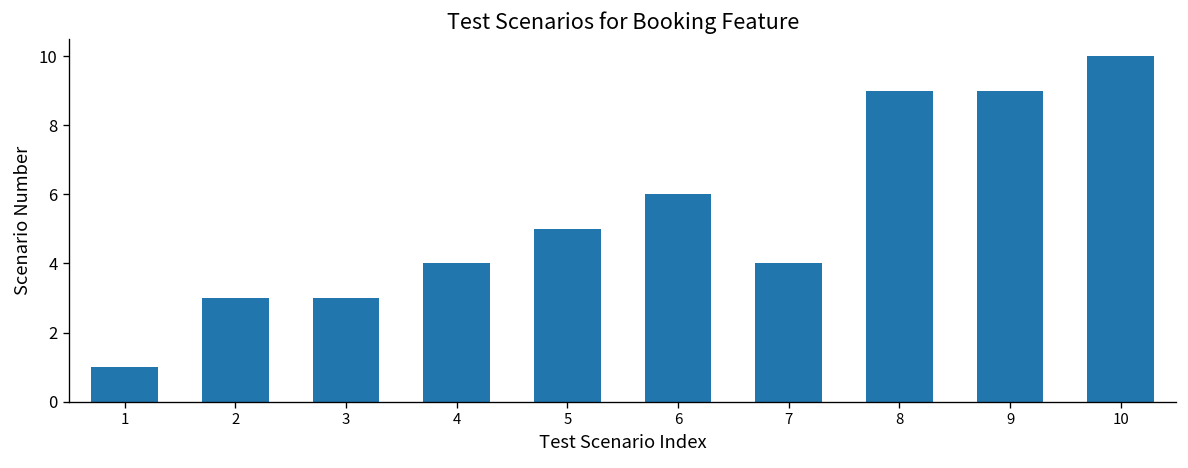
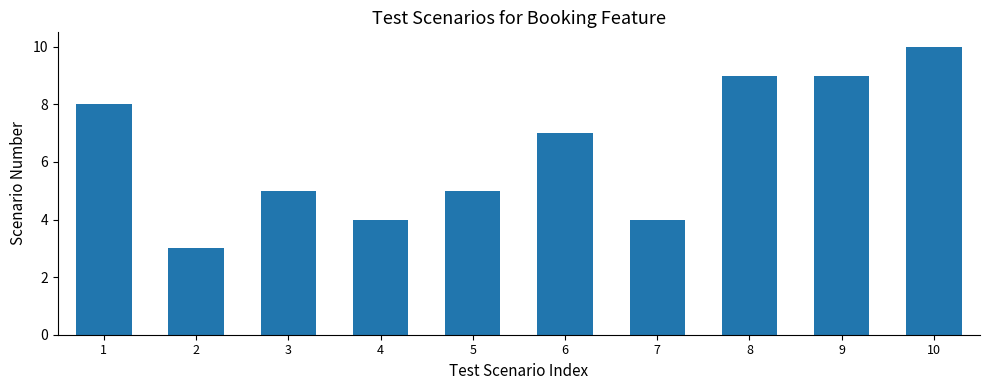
1: 1 -> 8
3: 3 -> 5
6: 6 -> 7
